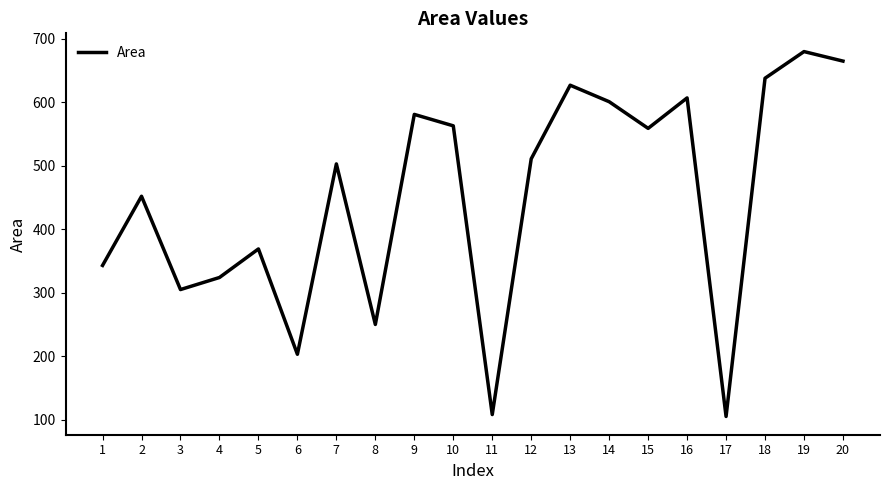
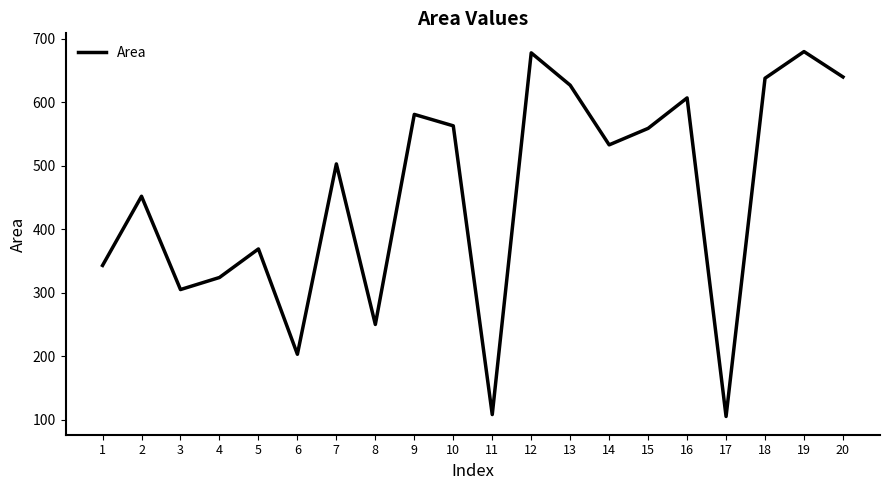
12: 510 -> 680
14: 600 -> 530
20: 670 -> 640
